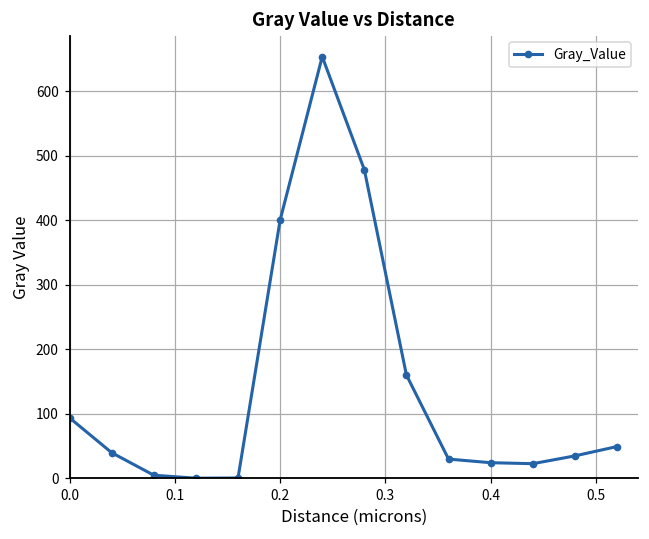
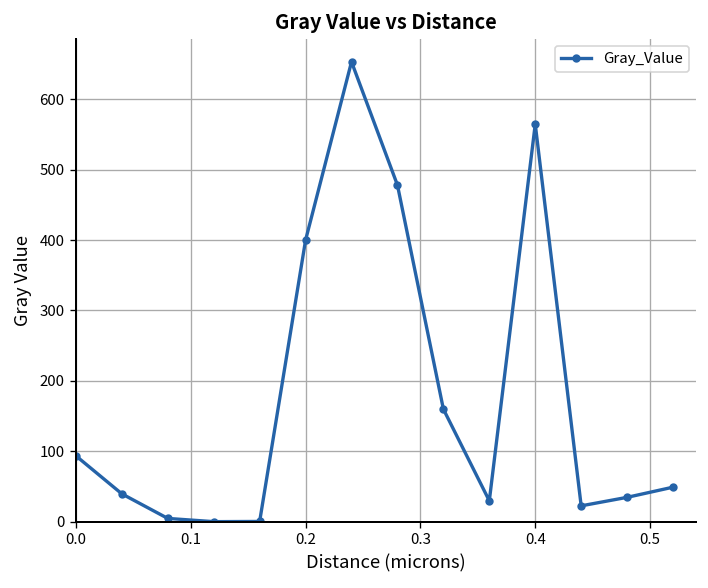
0.4: 20 -> 560
